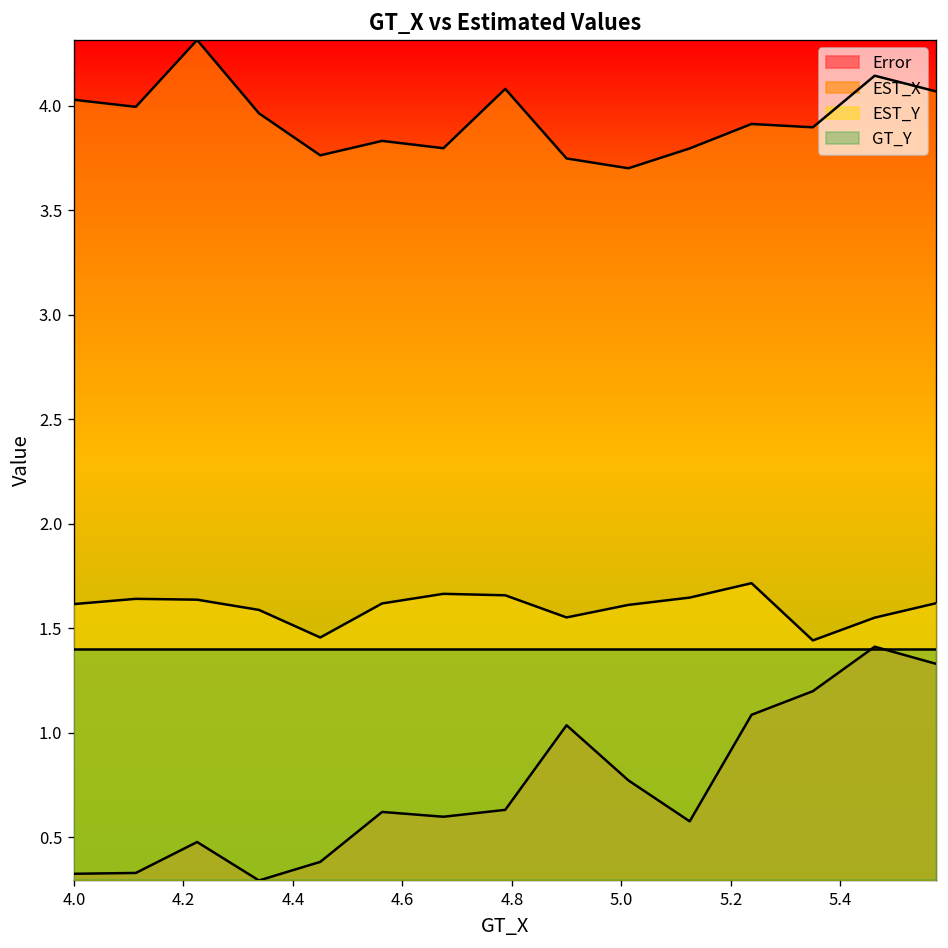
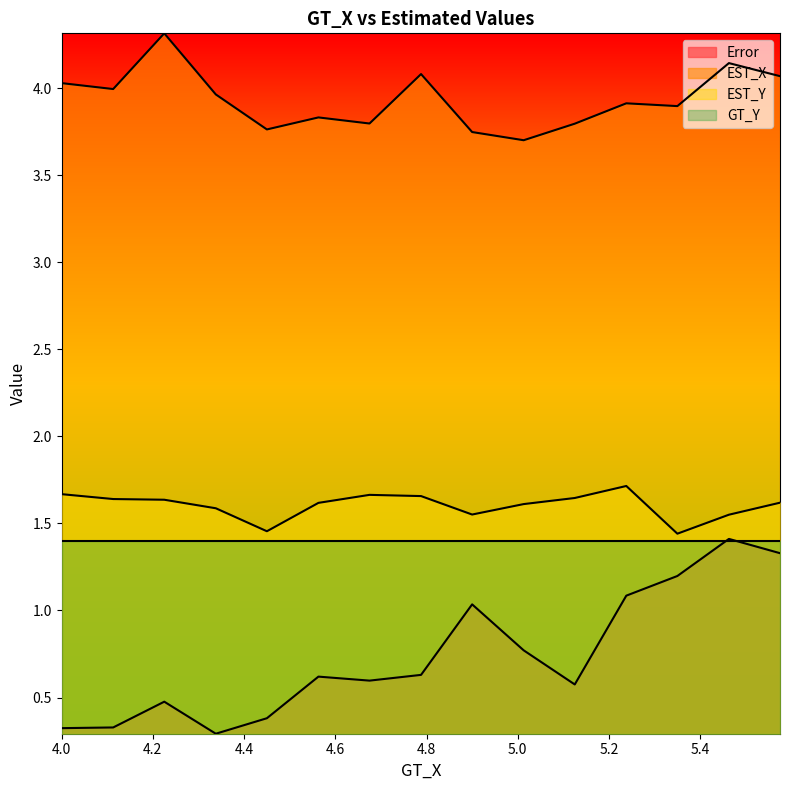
EST_Y, 4.0: 1.62 -> 1.67
